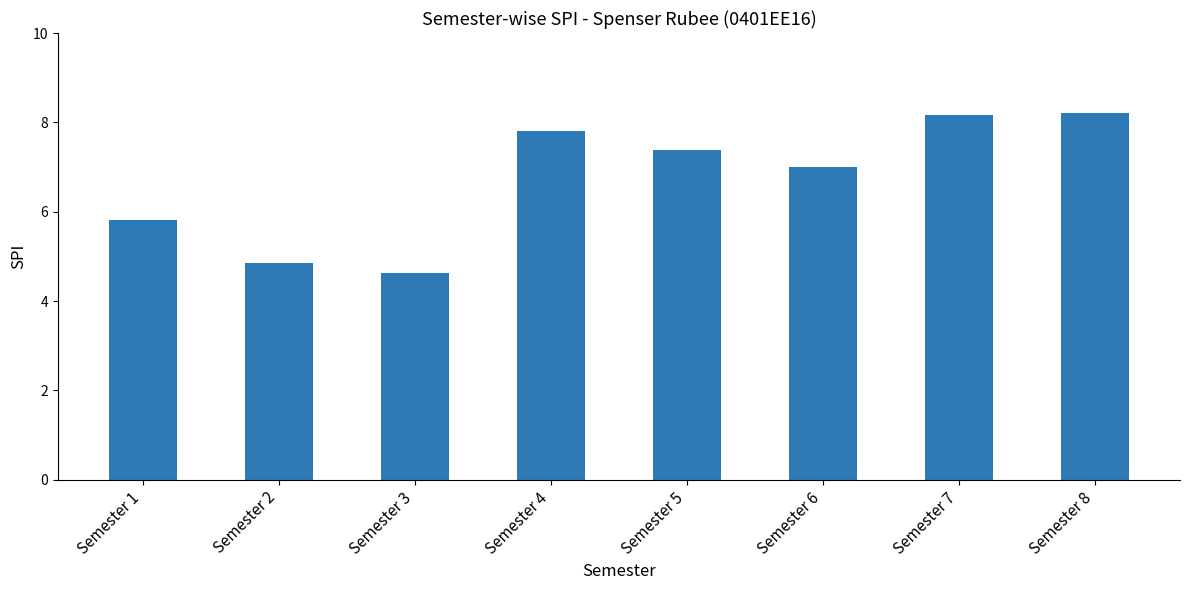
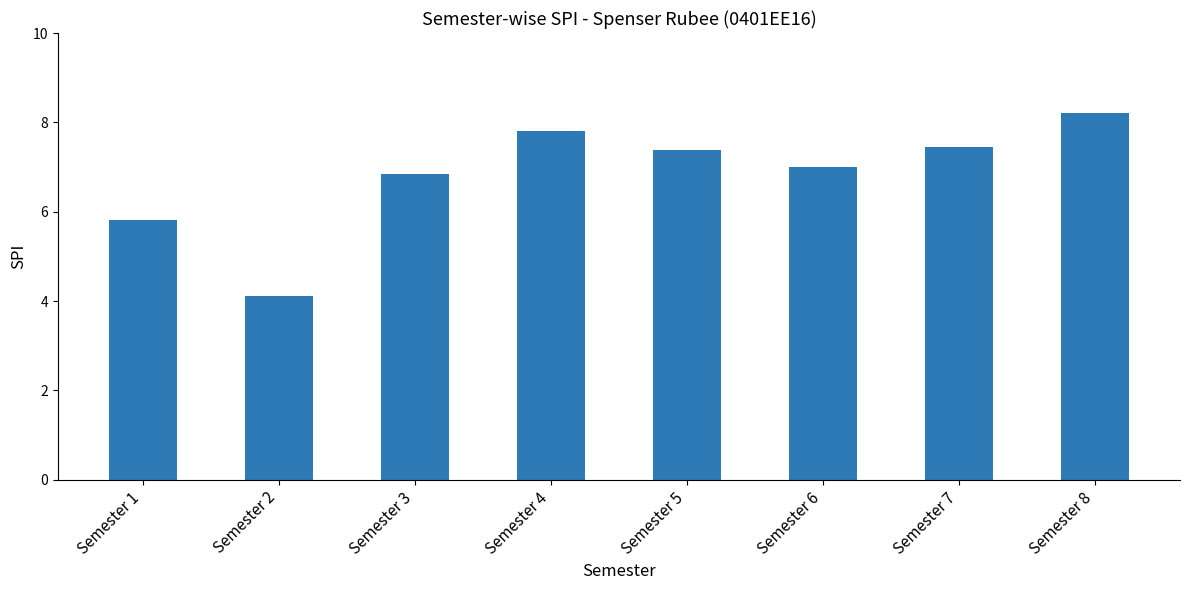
Semester 2: 4.9 -> 4.1
Semester 3: 4.6 -> 6.9
Semester 7: 8.2 -> 7.4
